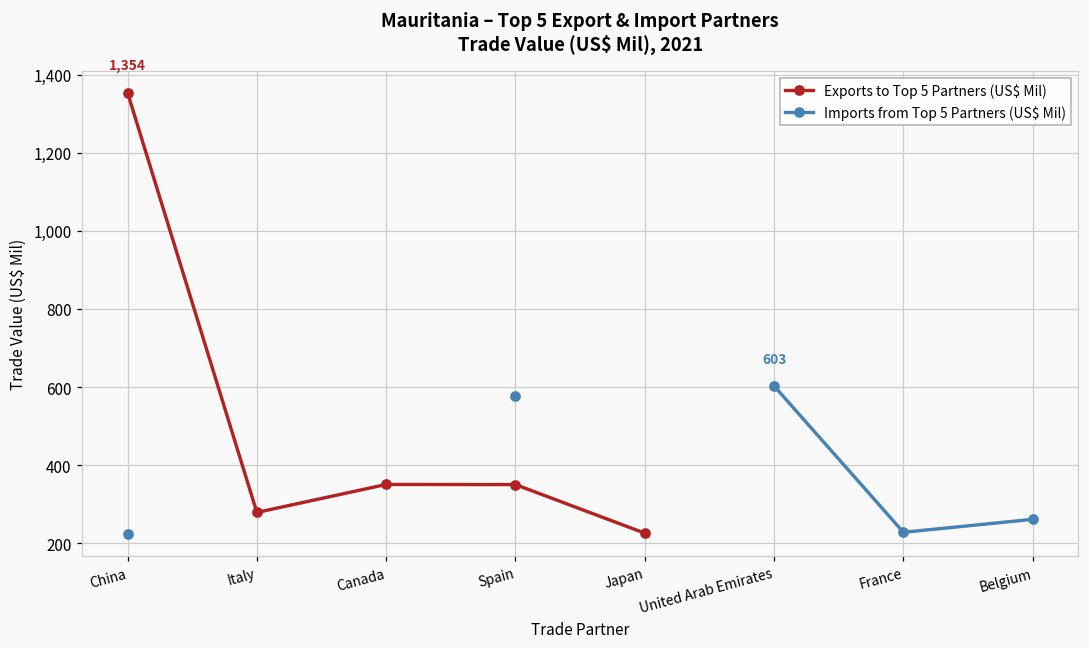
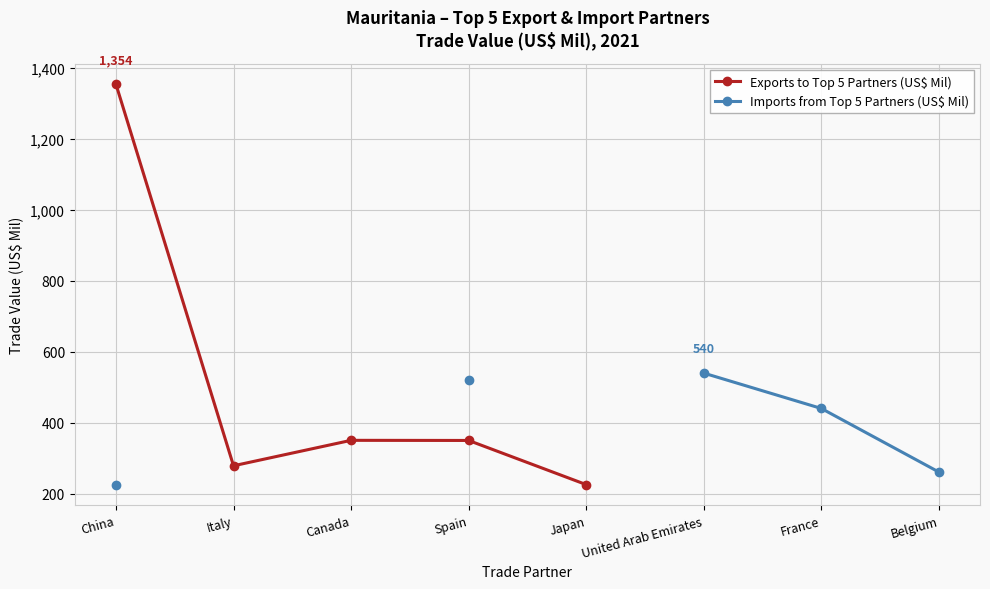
Imports from Top 5 Partners (US$ Mil), Spain: 580 -> 520
Imports from Top 5 Partners (US$ Mil), United Arab Emirates: 603 -> 540
Imports from Top 5 Partners (US$ Mil), France: 230 -> 440
